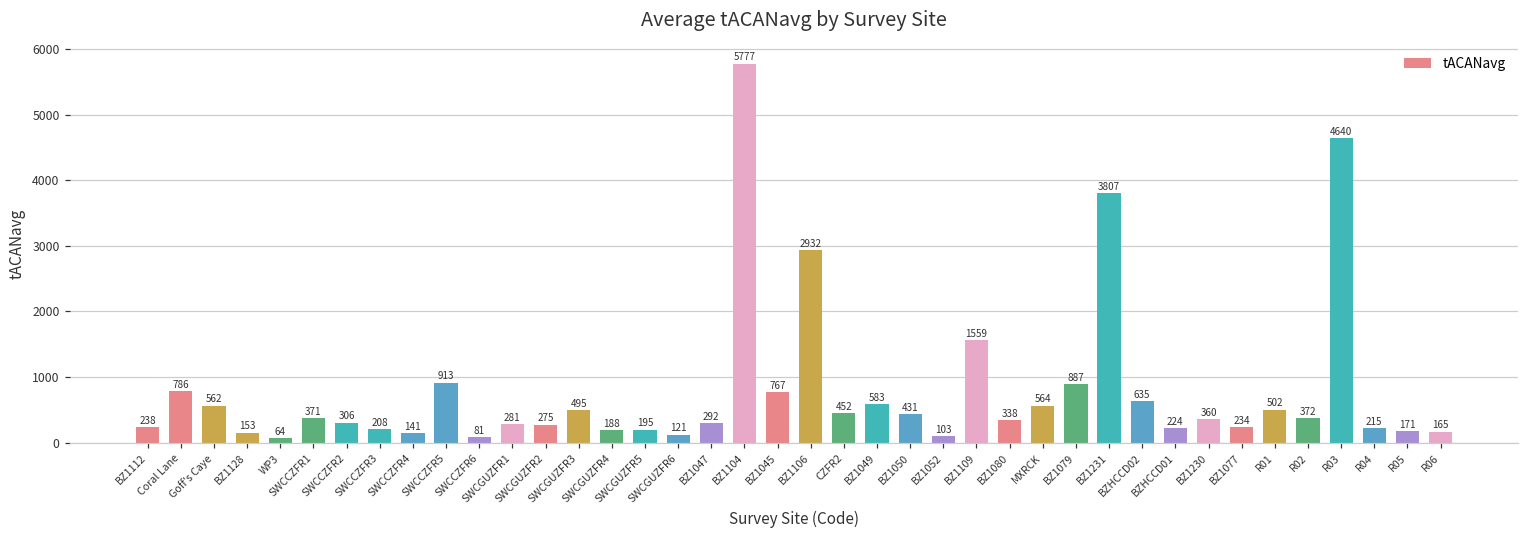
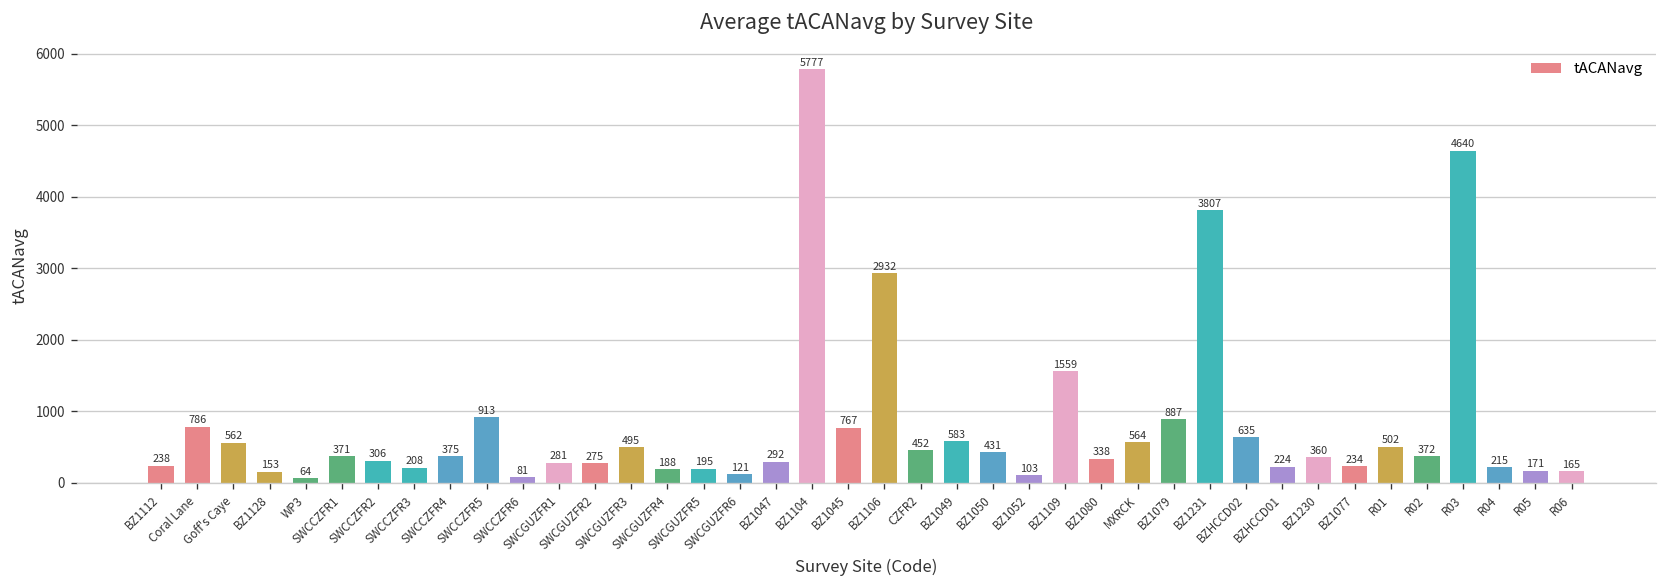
SWCCZFR4: 141 -> 375
